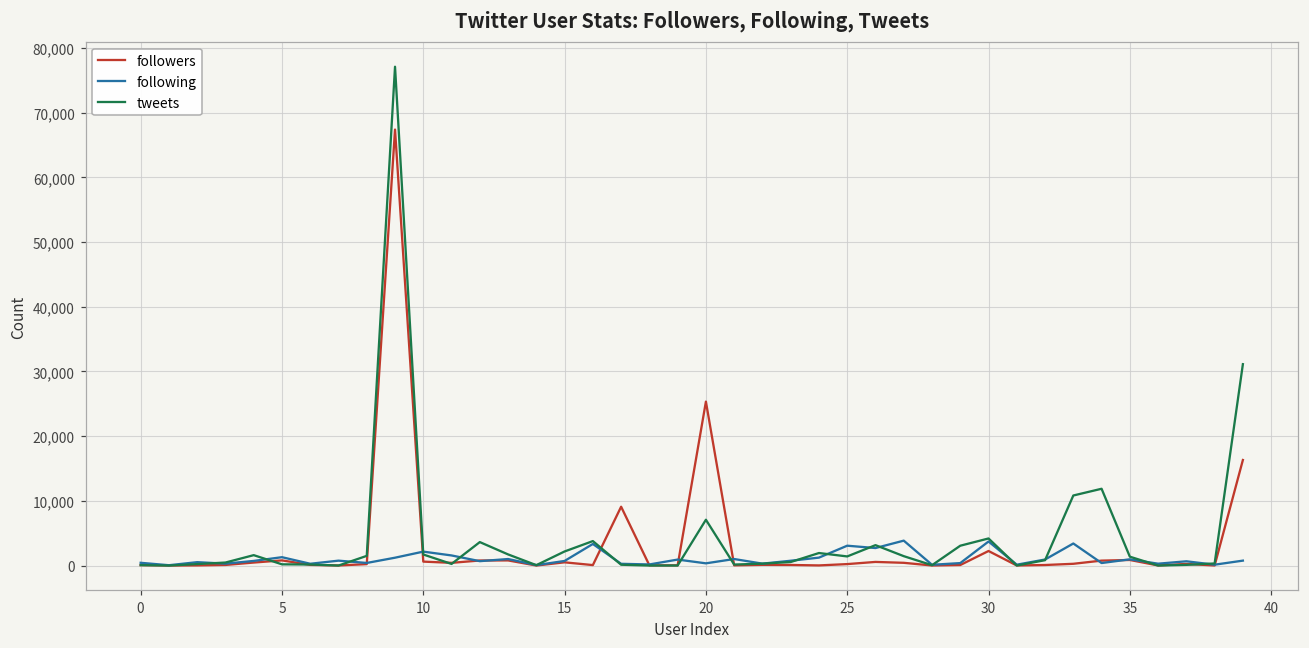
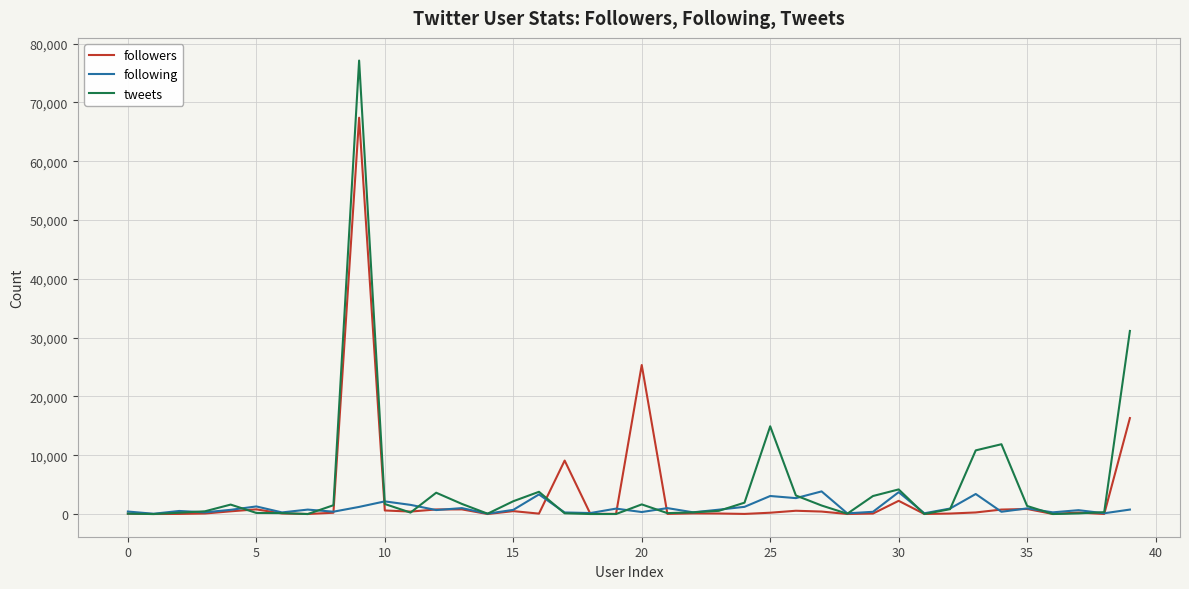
tweets, 20: 7,000 -> 2,000
tweets, 25: 1,000 -> 15,000
